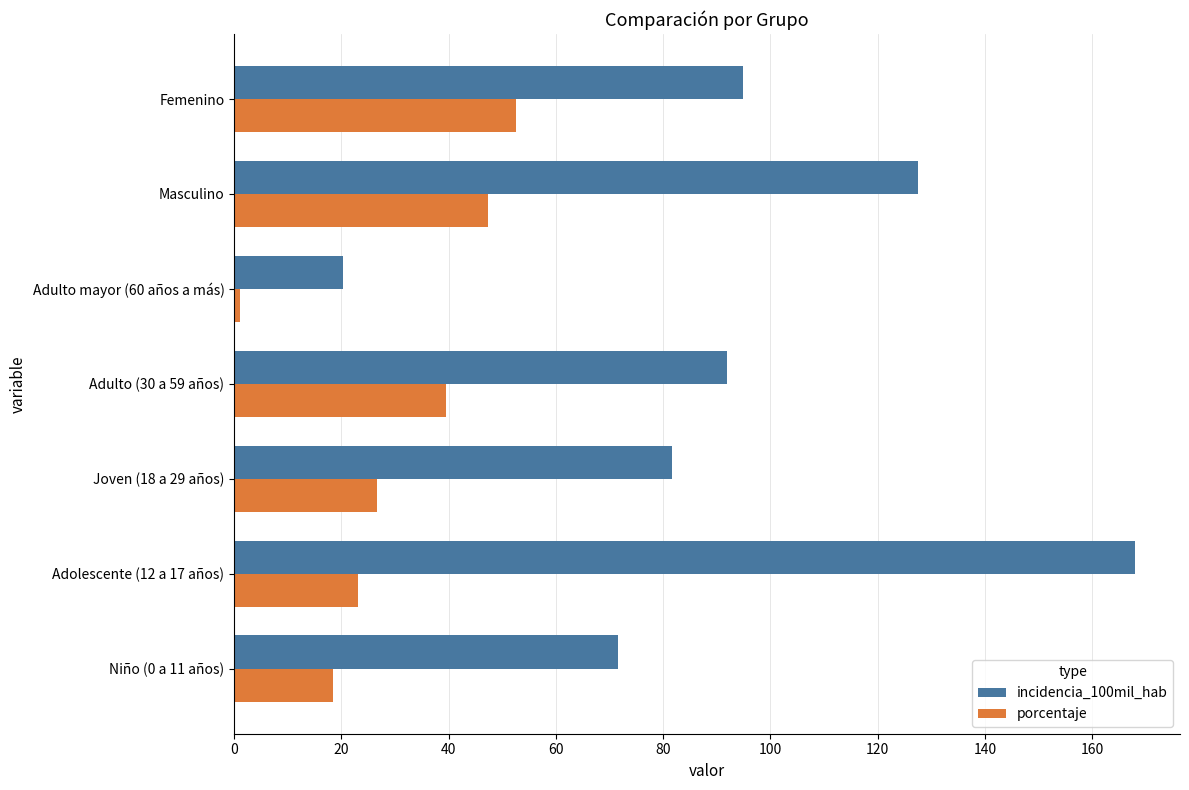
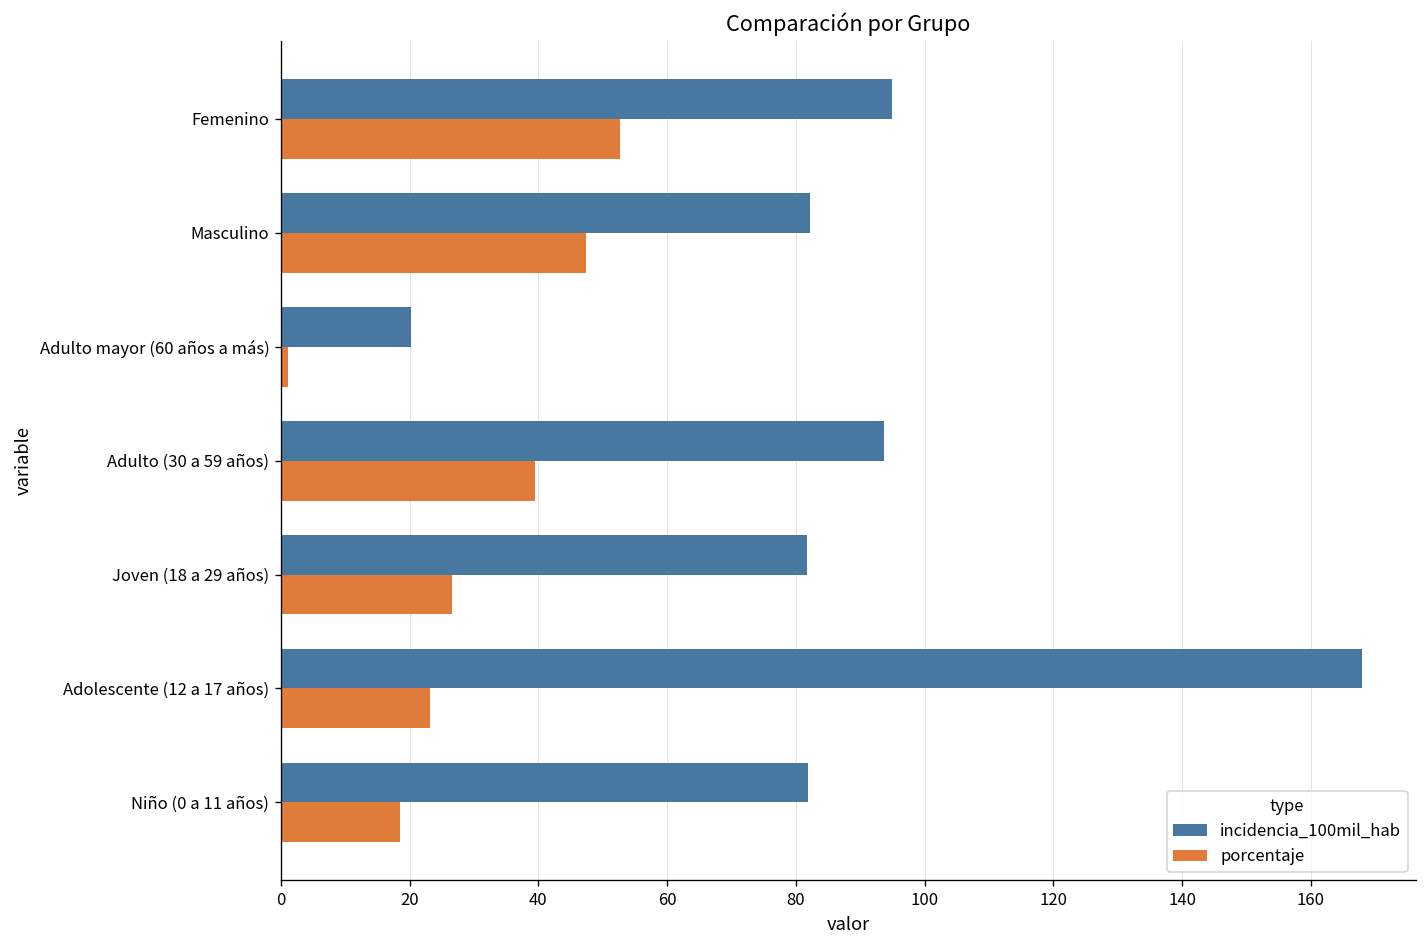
incidencia_100mil_hab, Masculino: 128 -> 82
incidencia_100mil_hab, Adulto (30 a 59 años): 92 -> 94
incidencia_100mil_hab, Niño (0 a 11 años): 72 -> 82
